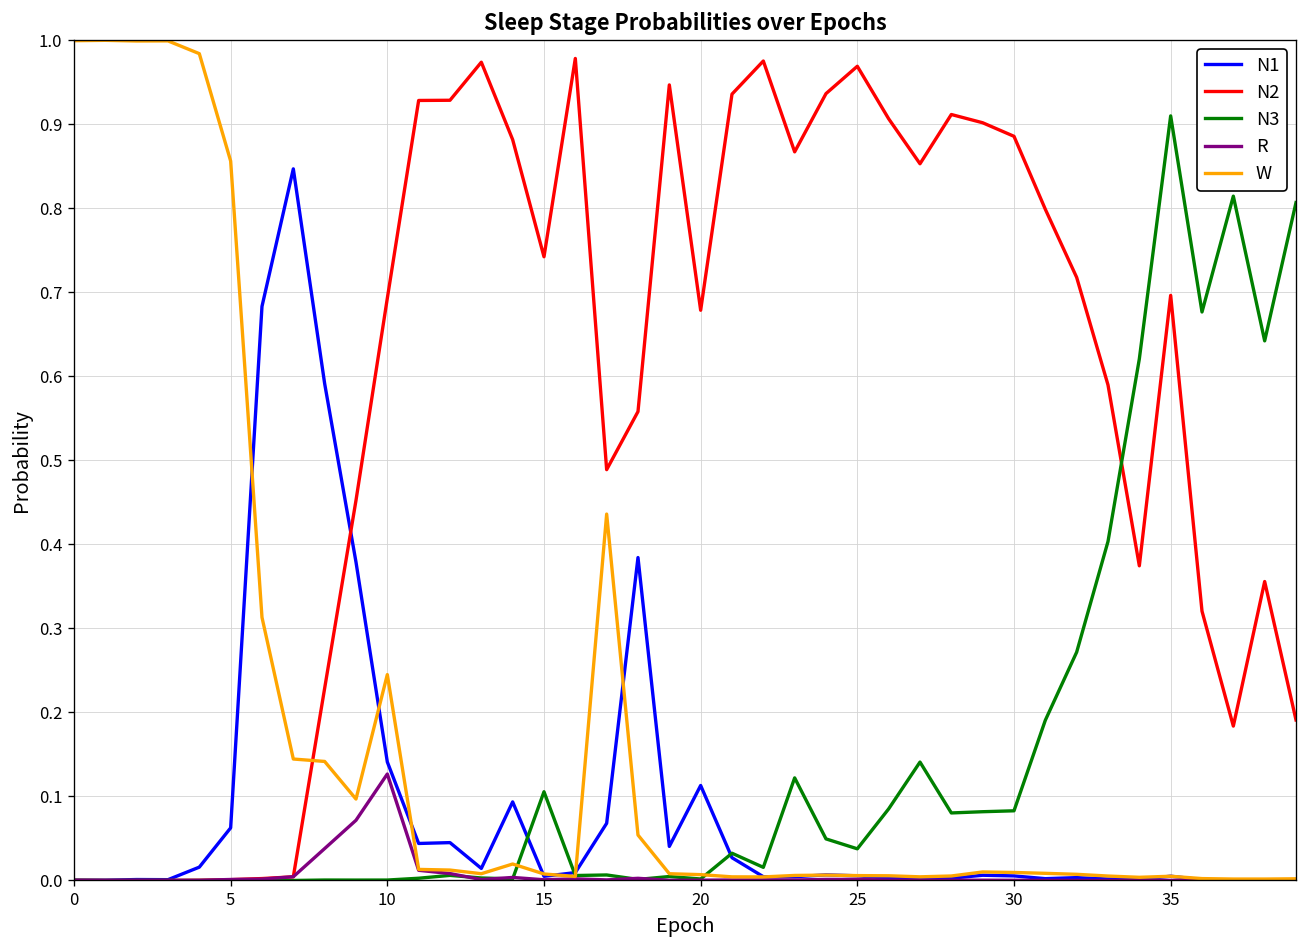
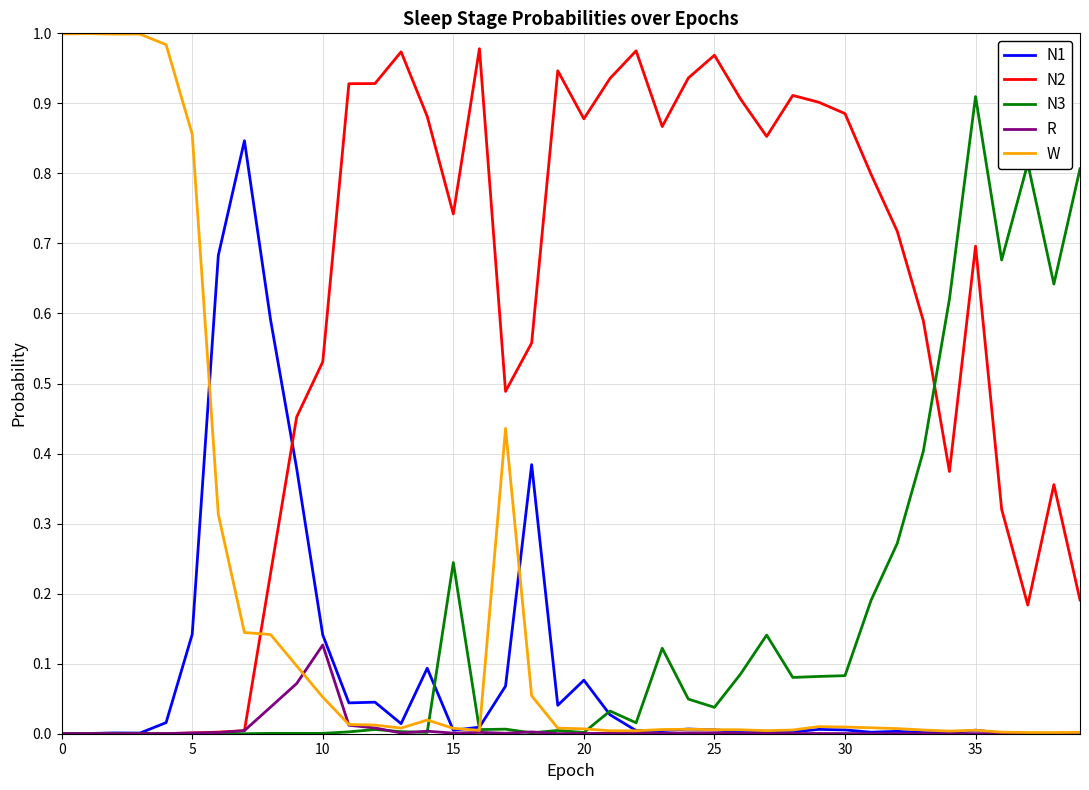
N1, 5: 0.06 -> 0.14
N2, 10: 0.69 -> 0.53
W, 10: 0.24 -> 0.05
N3, 15: 0.11 -> 0.24
N1, 20: 0.11 -> 0.08
N2, 20: 0.68 -> 0.88
